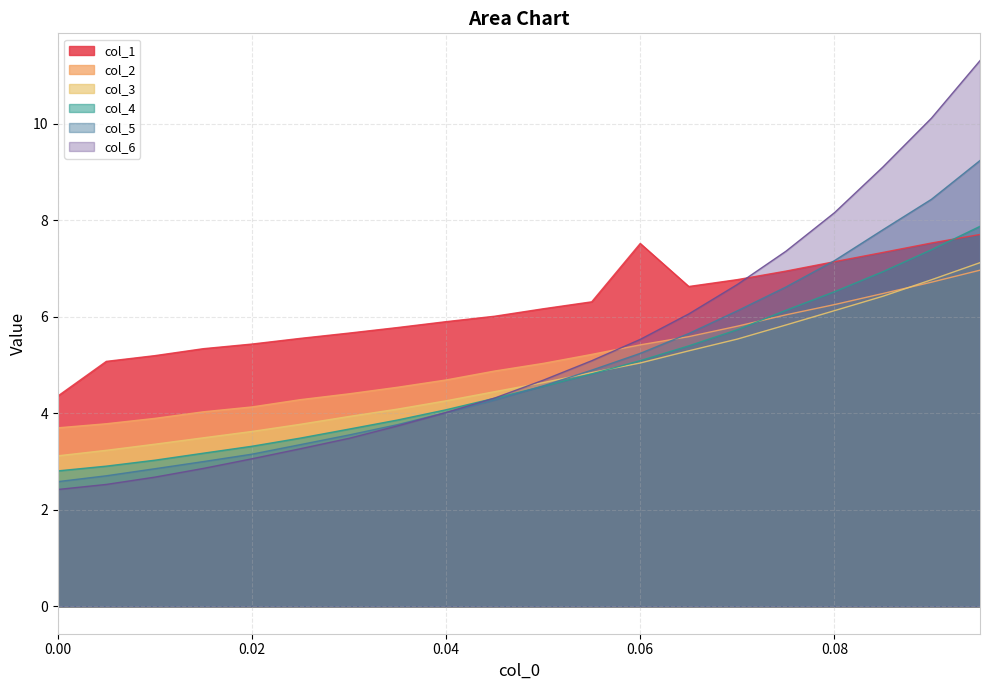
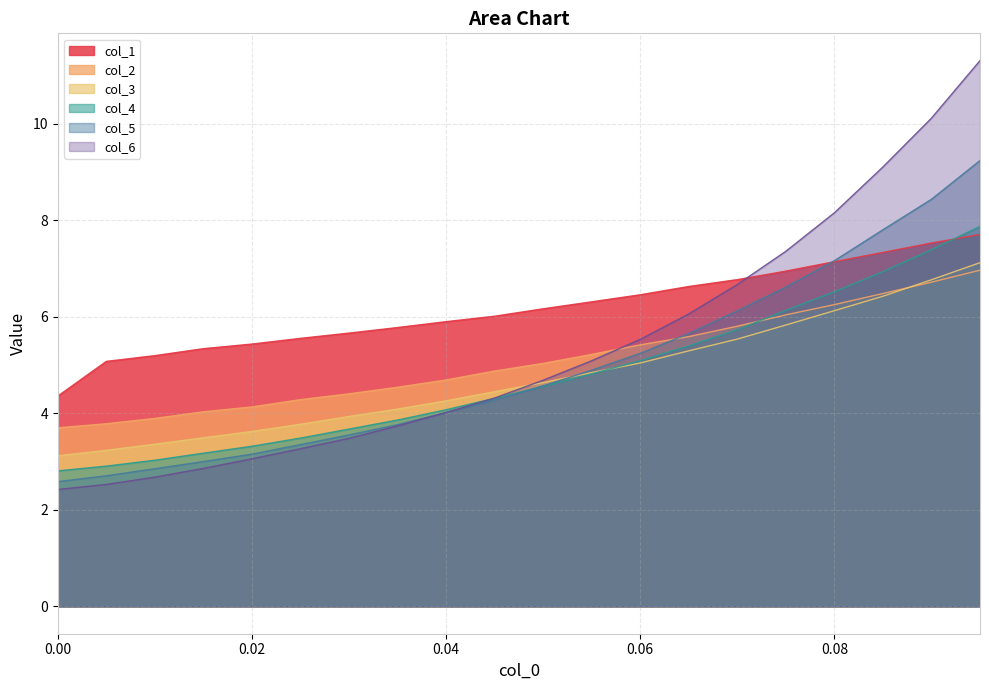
col_1, 0.06: 7.5 -> 6.5
